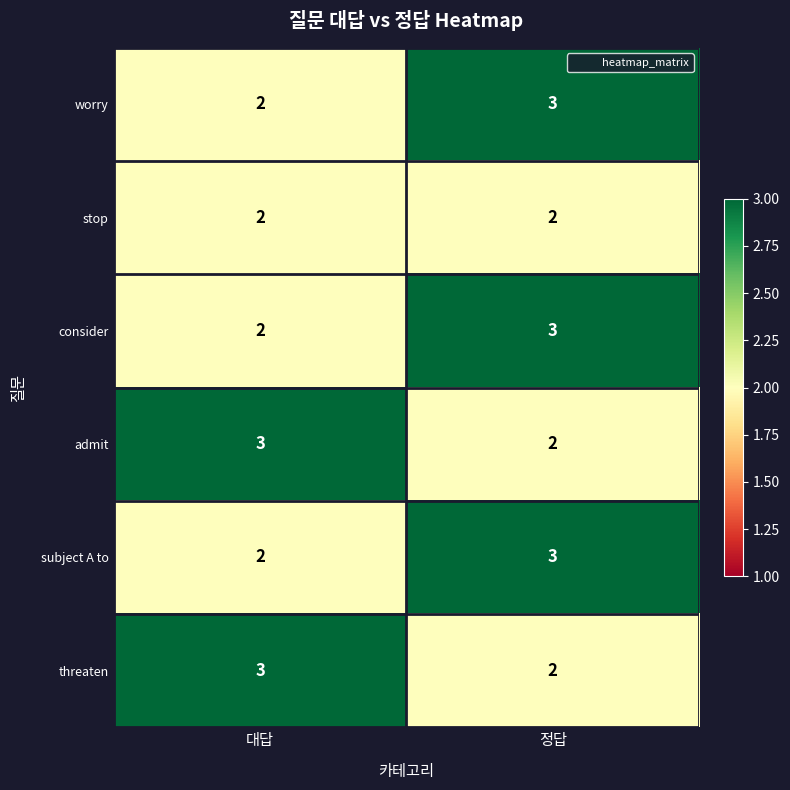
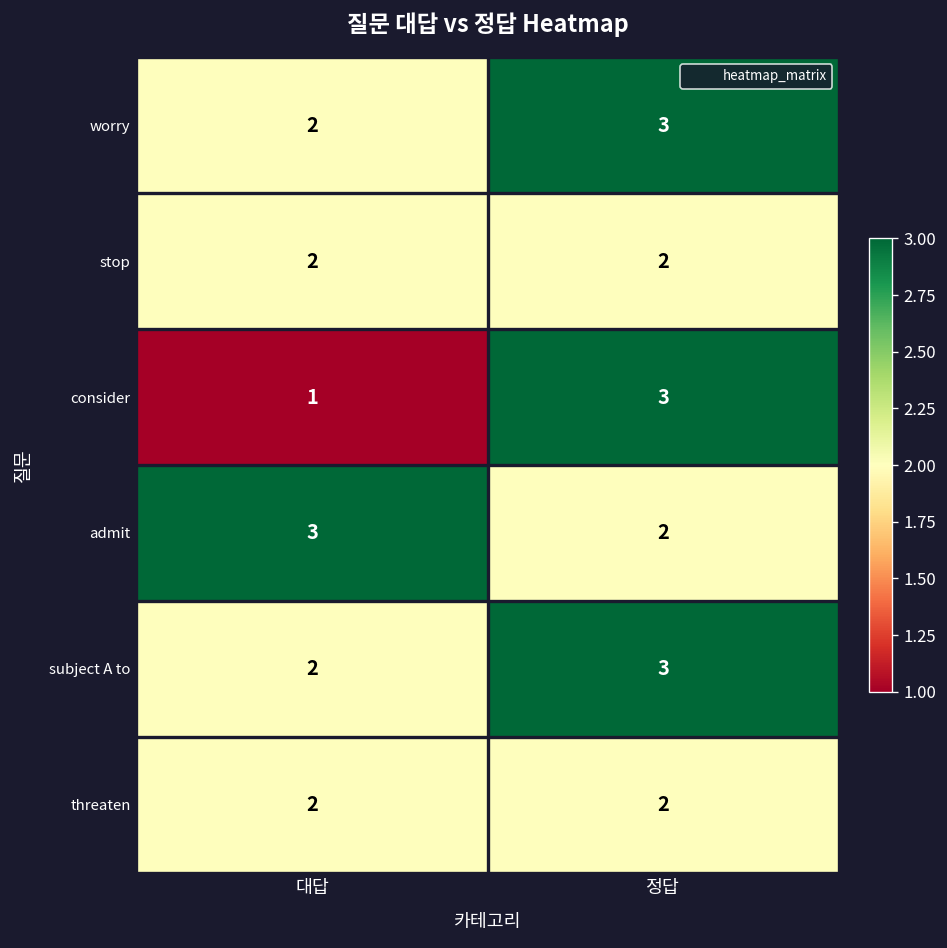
consider, 대답: 2 -> 1
threaten, 대답: 3 -> 2
